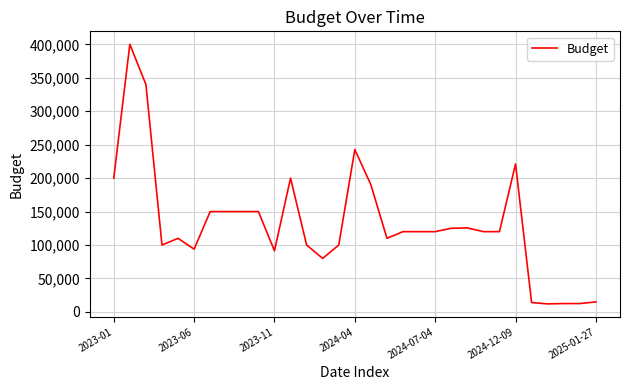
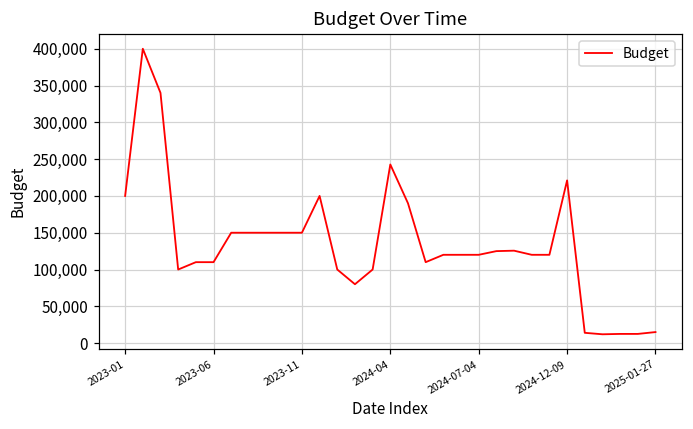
2023-06: 90,000 -> 110,000
2023-11: 90,000 -> 150,000
